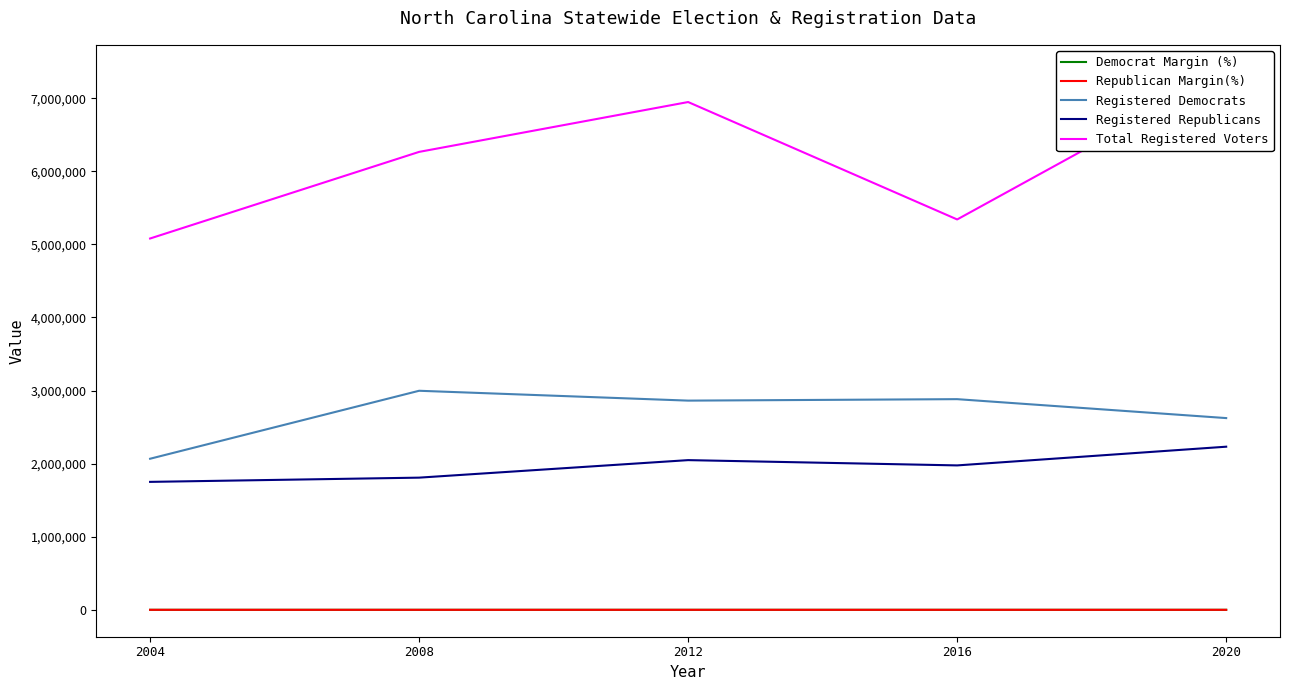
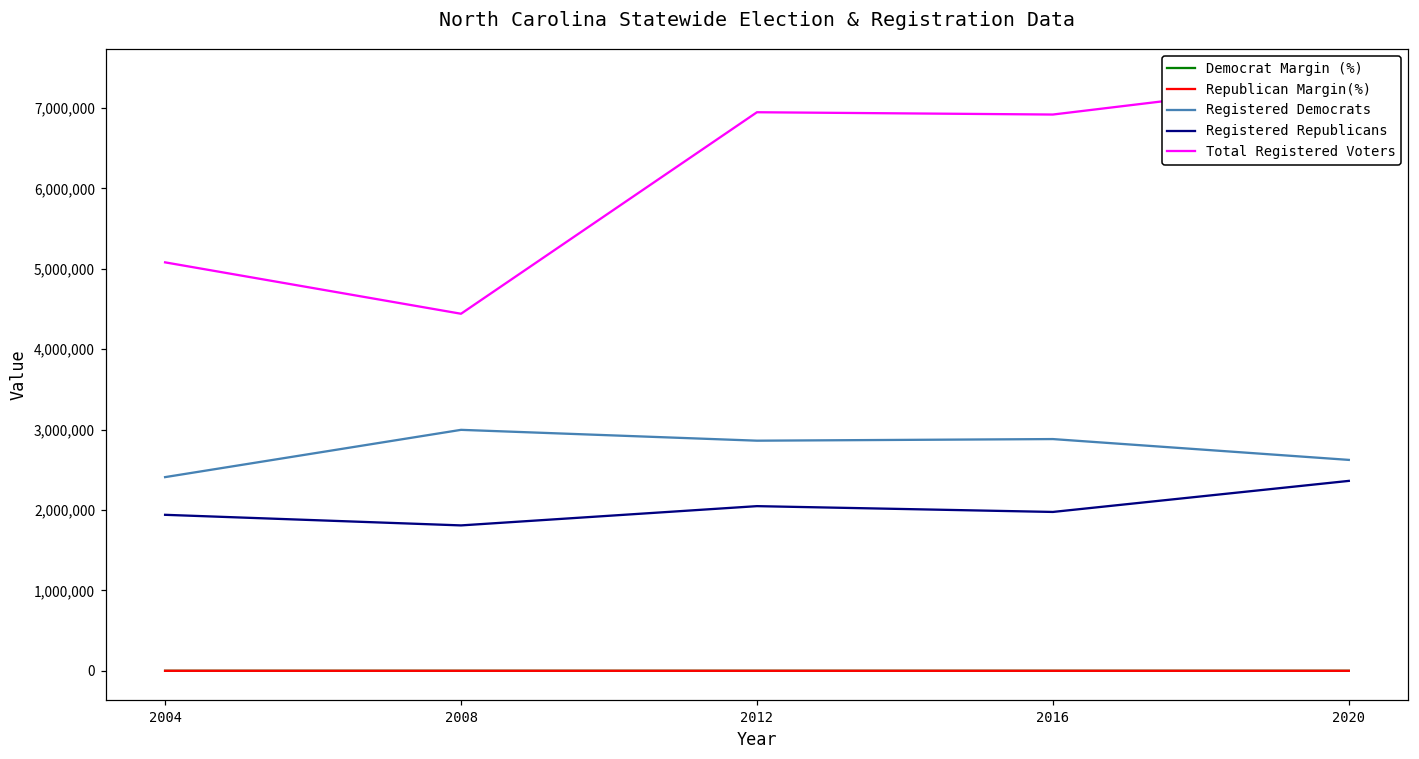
Registered Democrats, 2004: 2,100,000 -> 2,400,000
Registered Republicans, 2004: 1,800,000 -> 1,900,000
Total Registered Voters, 2008: 6,300,000 -> 4,400,000
Total Registered Voters, 2016: 5,300,000 -> 6,900,000
Registered Republicans, 2020: 2,200,000 -> 2,400,000
